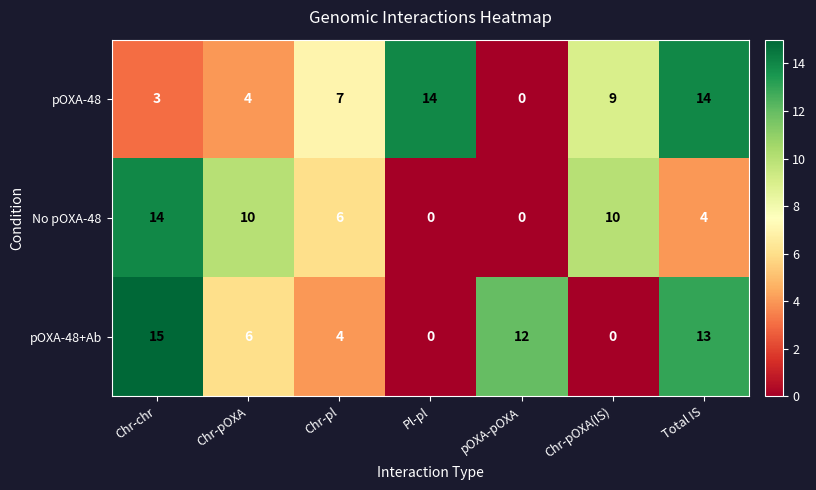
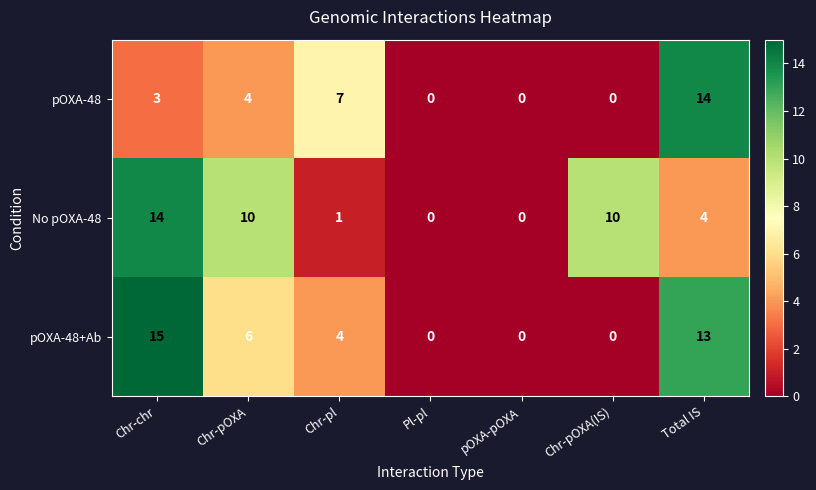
pOXA-48, Pl-pl: 14 -> 0
pOXA-48, Chr-pOXA(IS): 9 -> 0
No pOXA-48, Chr-pl: 6 -> 1
pOXA-48+Ab, pOXA-pOXA: 12 -> 0
